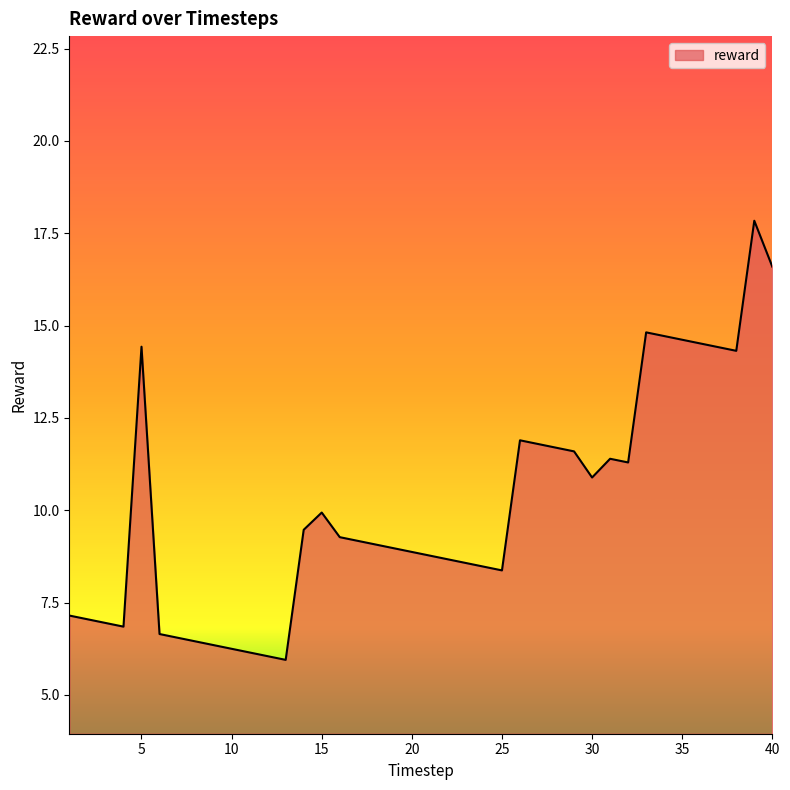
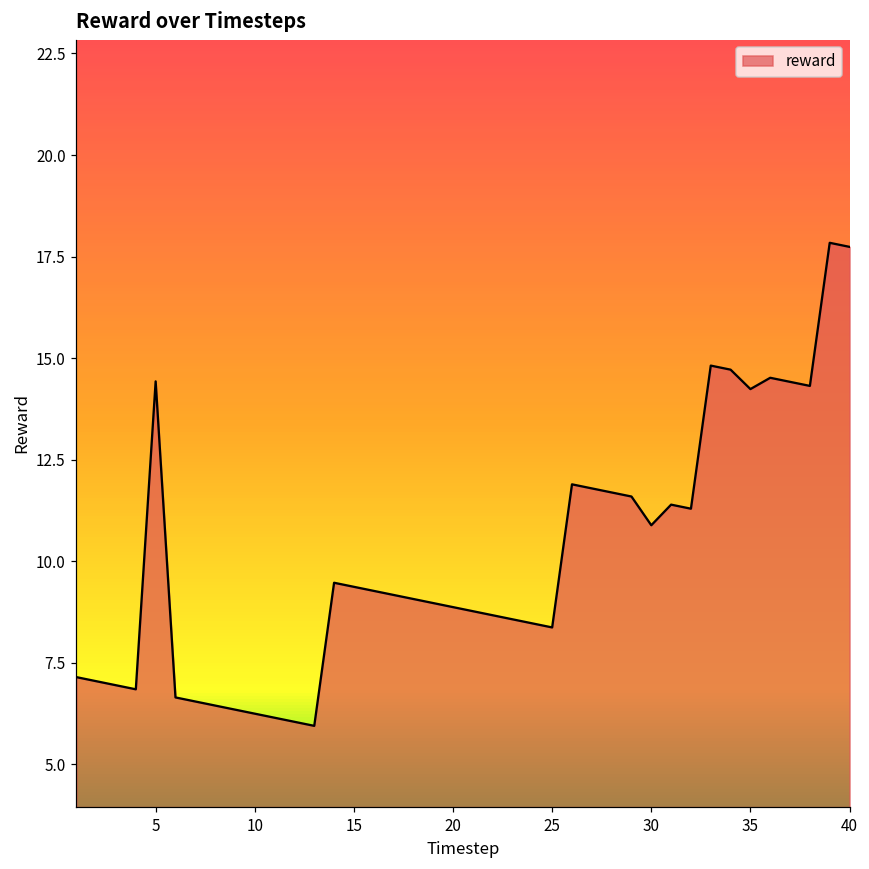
15: 9.9 -> 9.4
35: 14.6 -> 14.2
40: 16.6 -> 17.7
